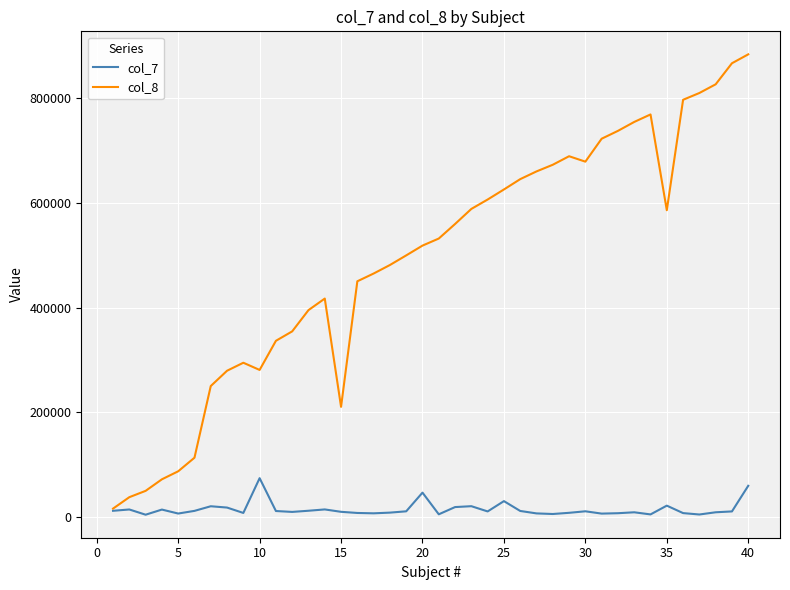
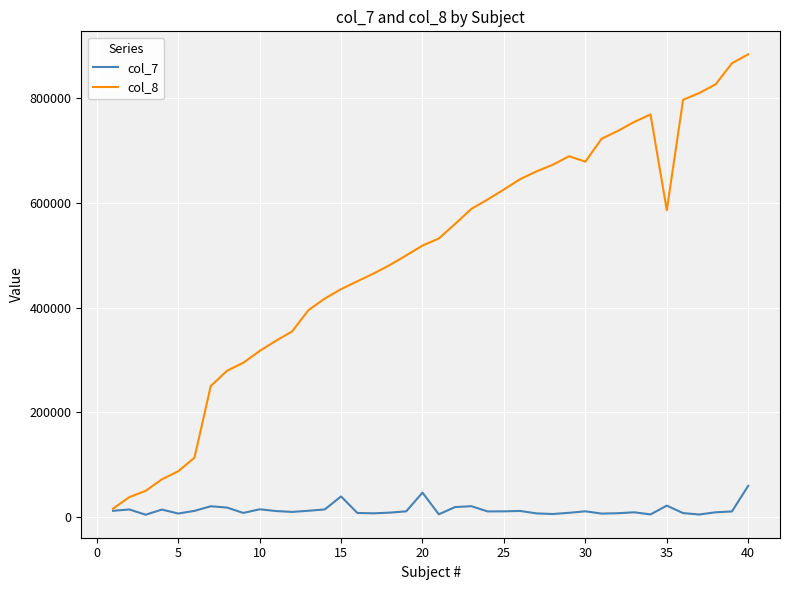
col_7, 10: 70000 -> 10000
col_8, 10: 280000 -> 320000
col_7, 15: 10000 -> 40000
col_8, 15: 210000 -> 440000
col_7, 25: 30000 -> 10000
